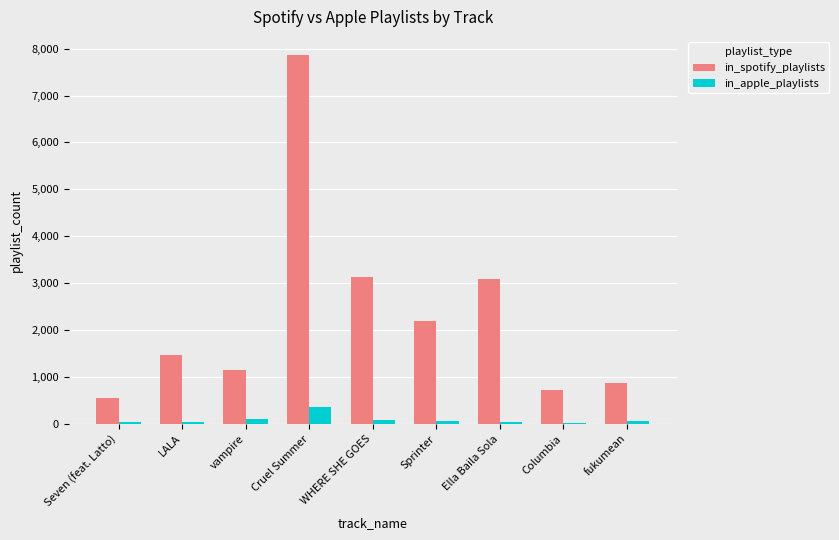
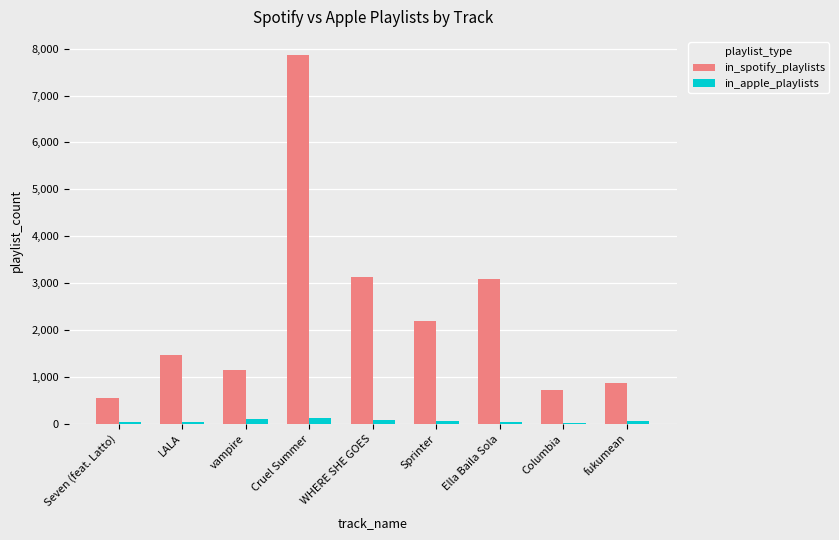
in_apple_playlists, Cruel Summer: 400 -> 100
